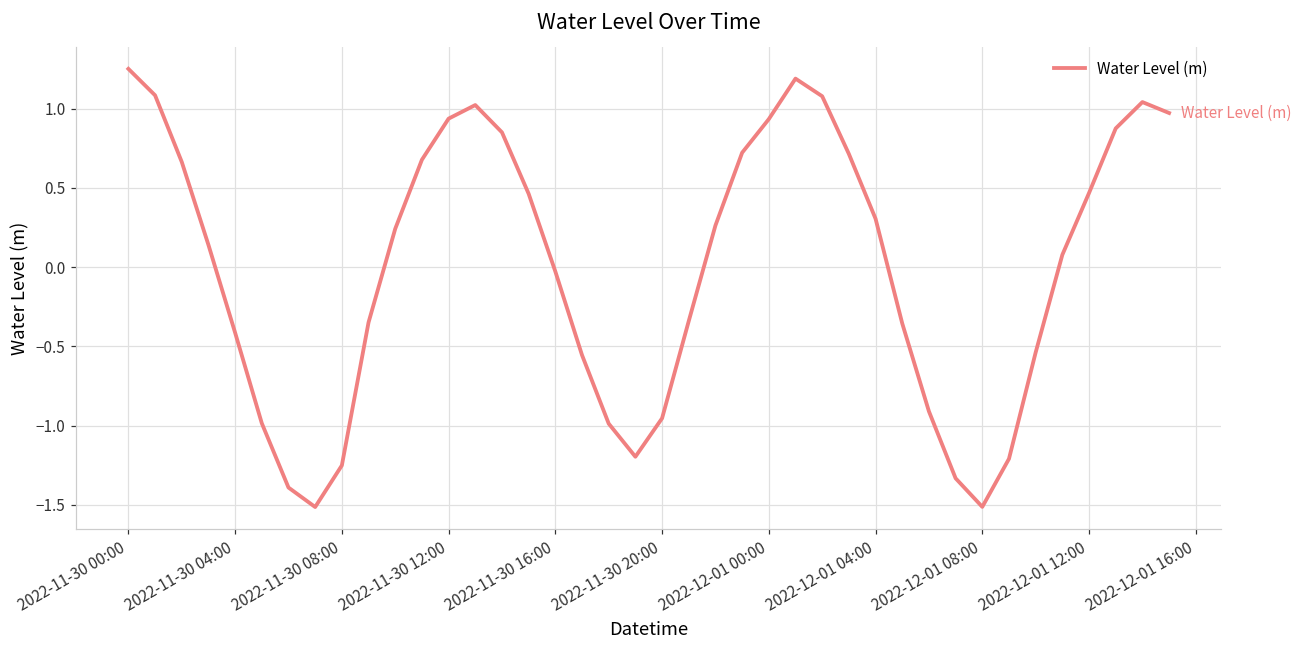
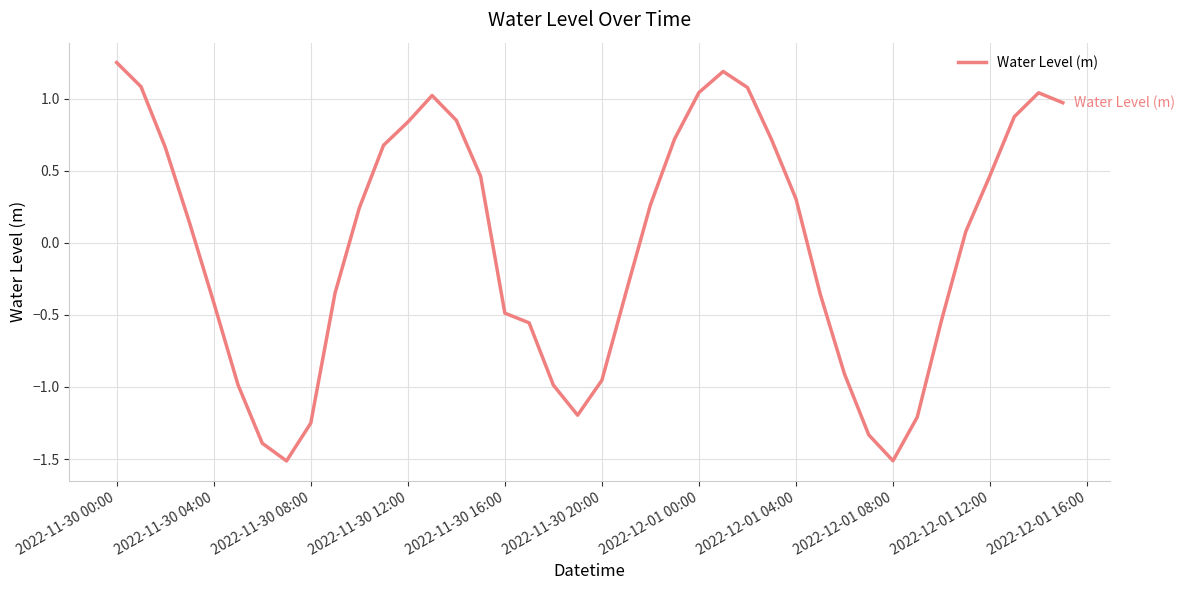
2022-11-30 12:00: 0.94 -> 0.84
2022-11-30 16:00: -0.03 -> -0.49
2022-12-01 00:00: 0.93 -> 1.04
